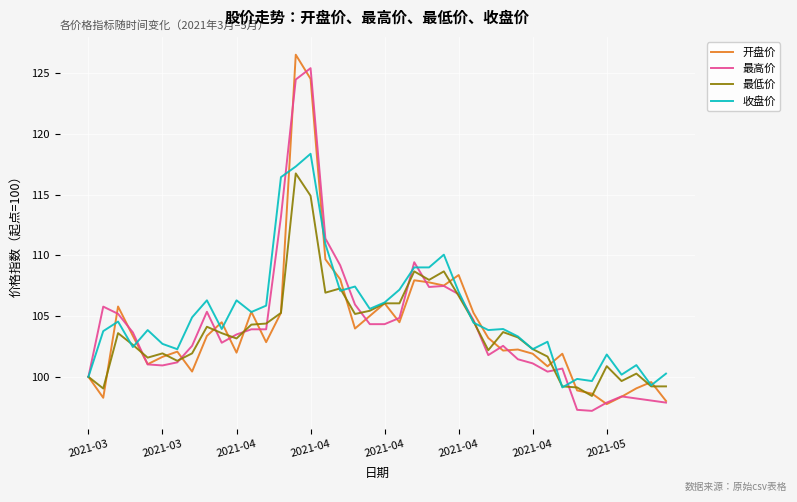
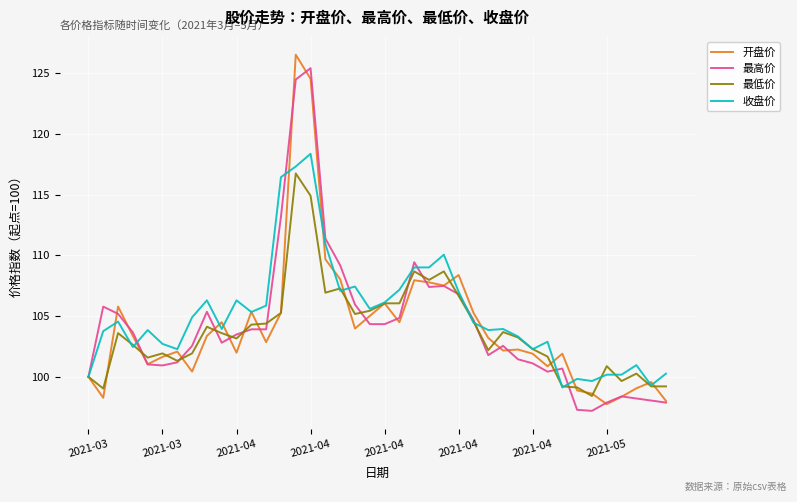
收盘价, 2021-05: 101.8 -> 100.2
